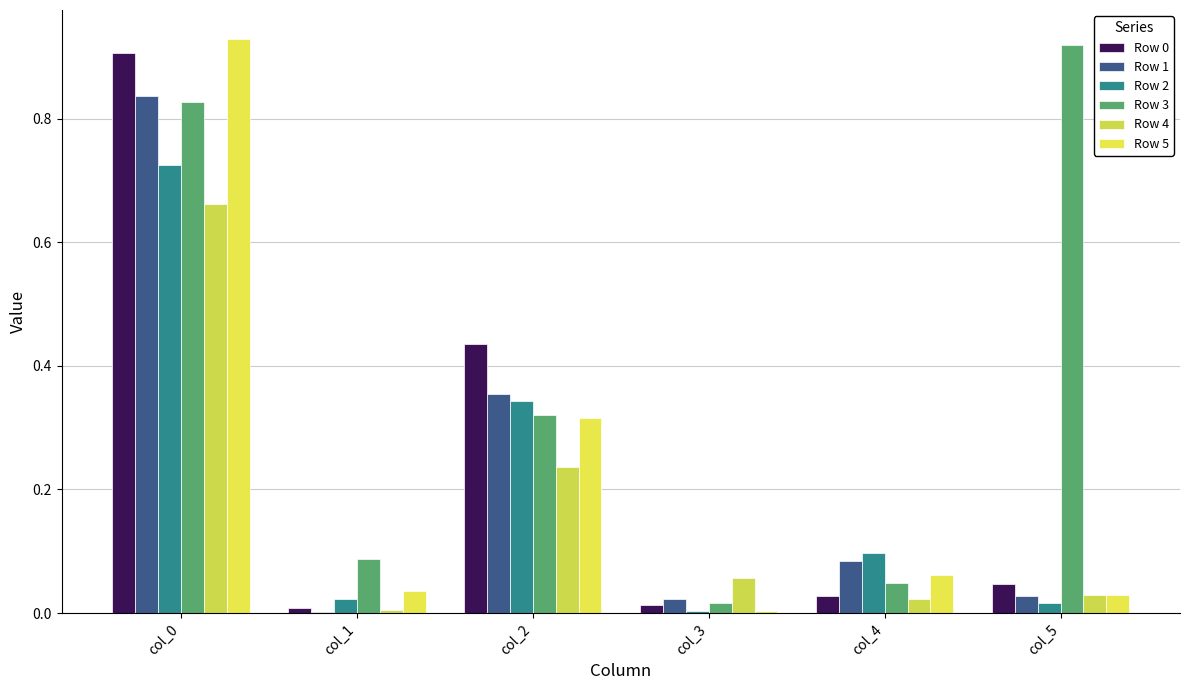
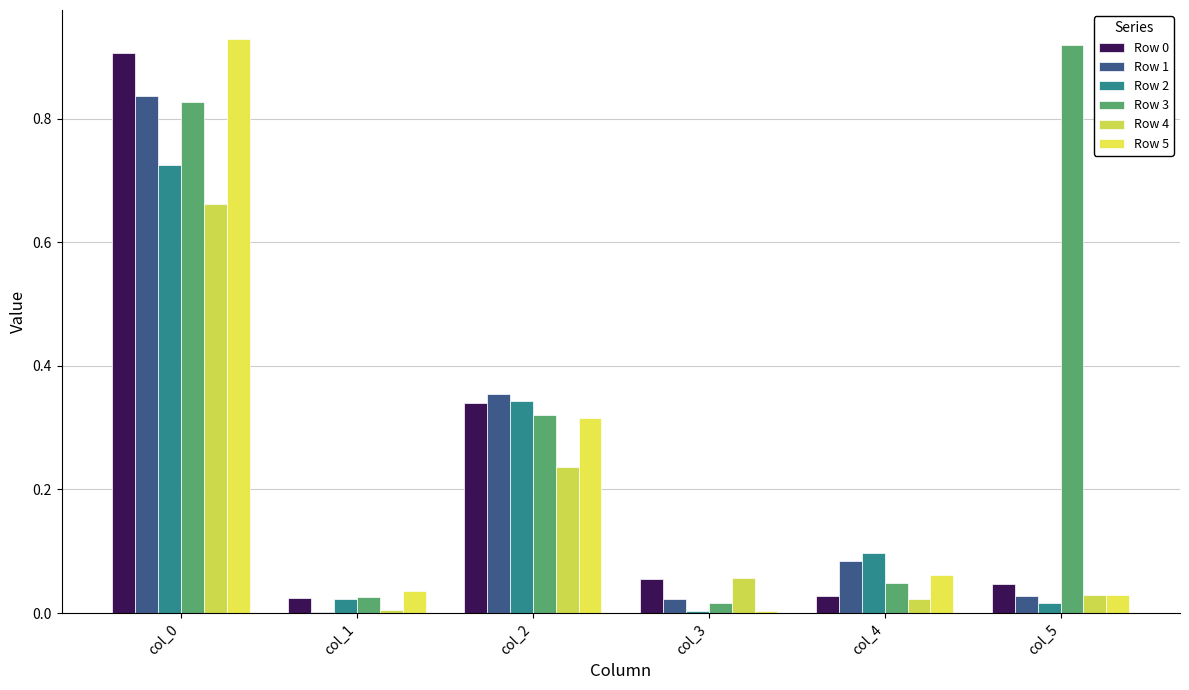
Row 0, col_1: 0.01 -> 0.02
Row 3, col_1: 0.09 -> 0.03
Row 0, col_2: 0.44 -> 0.34
Row 0, col_3: 0.01 -> 0.06
